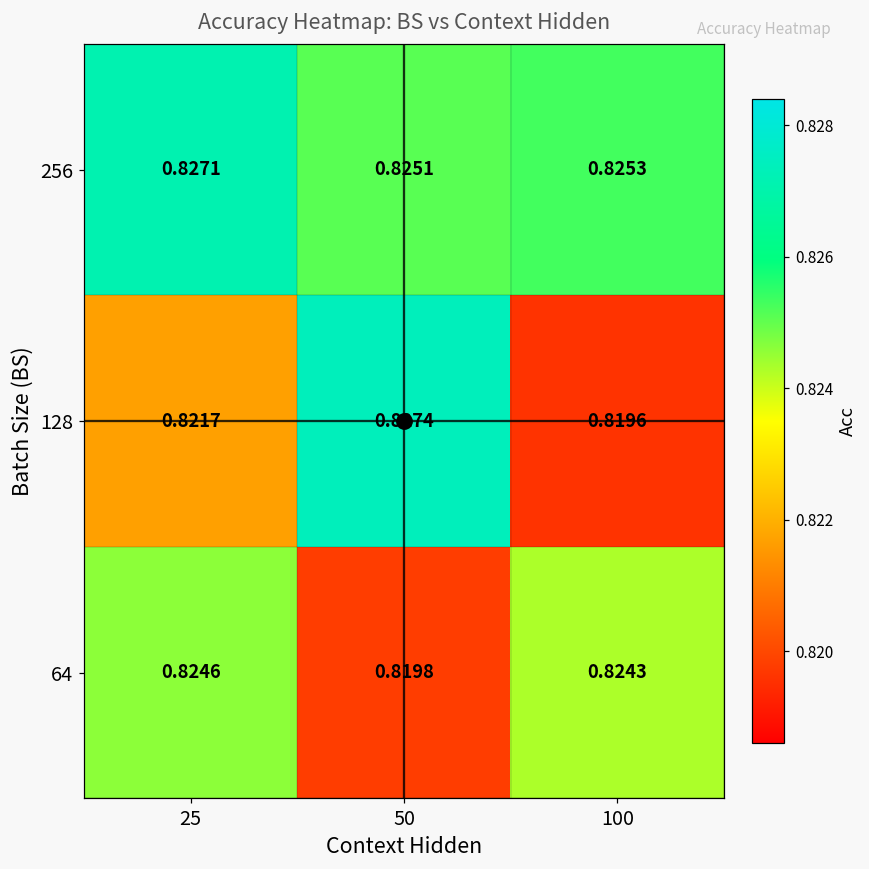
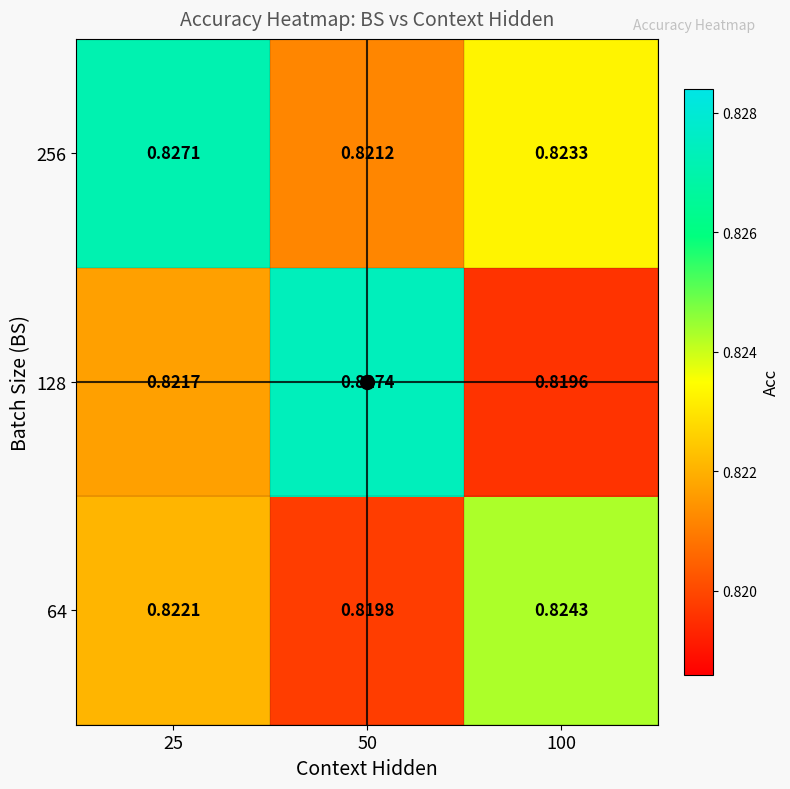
256, 50: 0.8251 -> 0.8212
256, 100: 0.8253 -> 0.8233
64, 25: 0.8246 -> 0.8221
